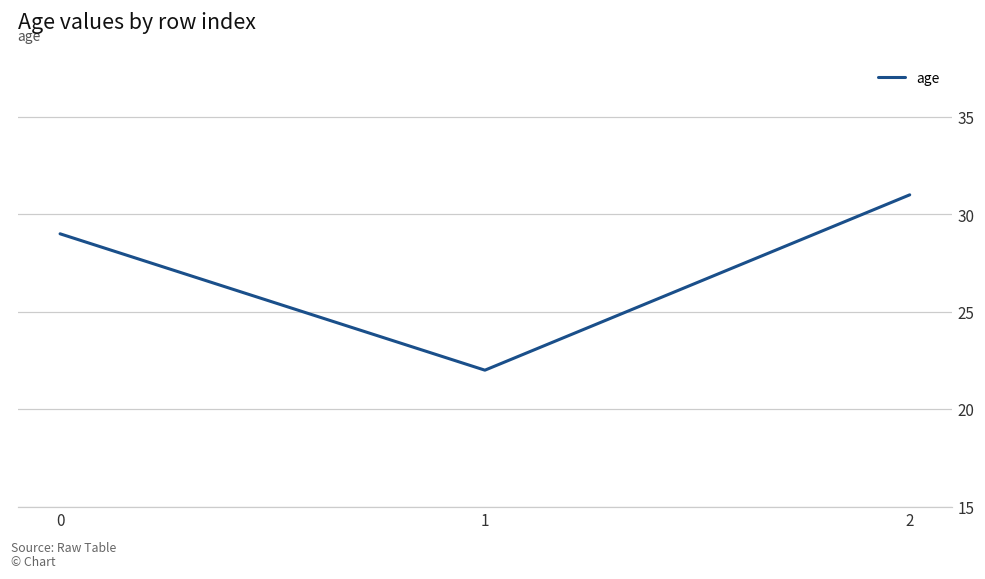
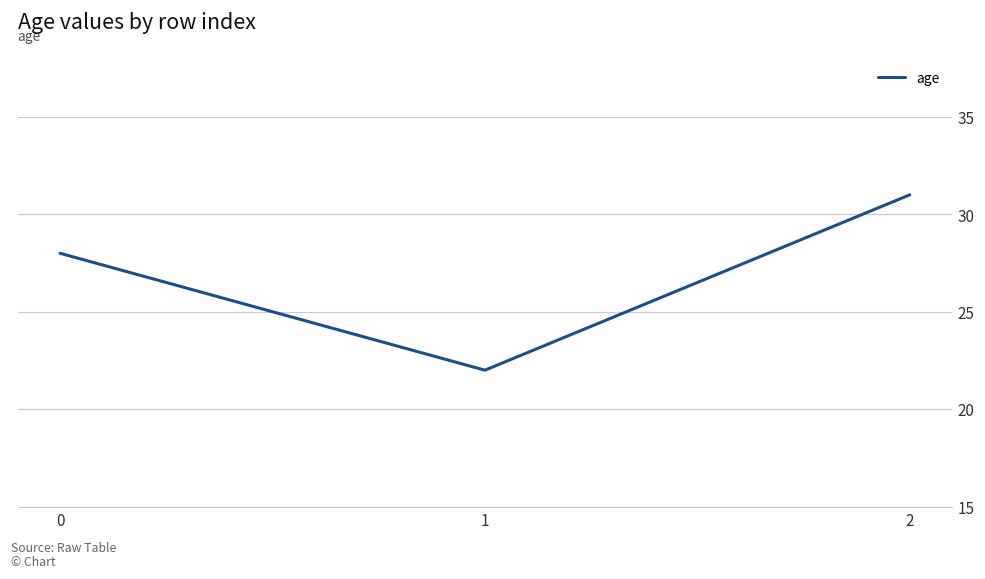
0: 29 -> 28
